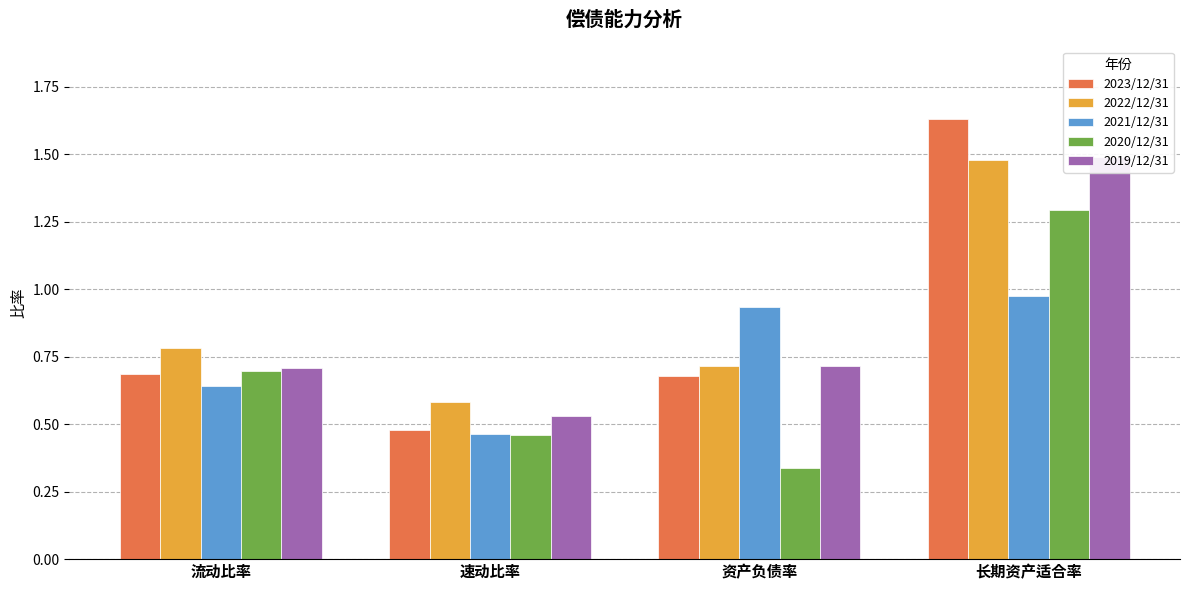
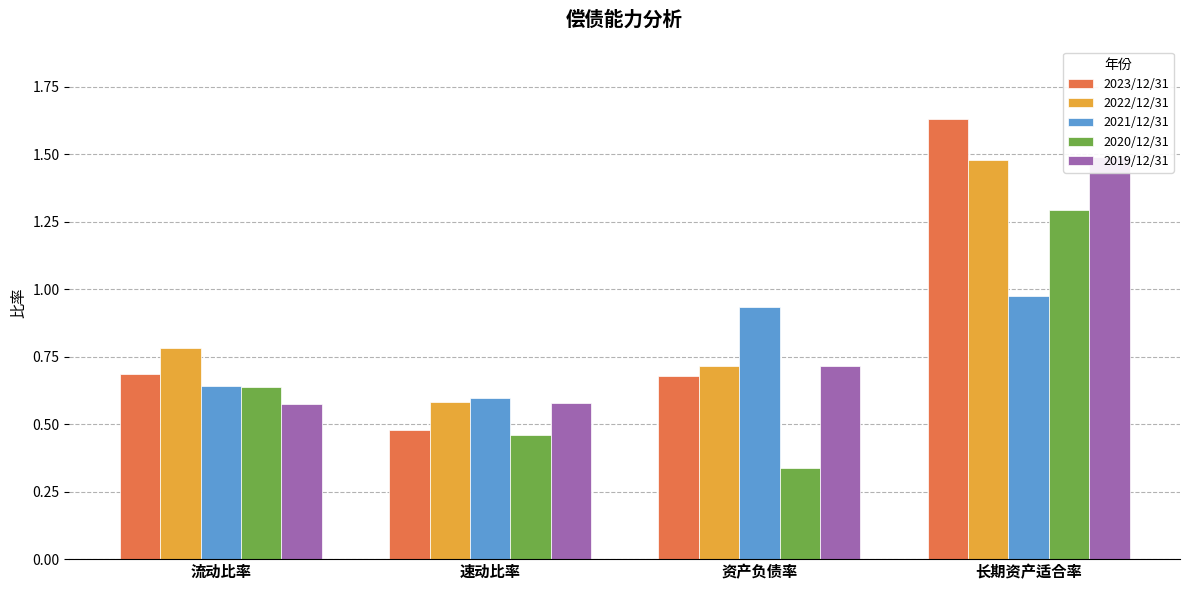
2020/12/31, 流动比率: 0.70 -> 0.64
2019/12/31, 流动比率: 0.71 -> 0.58
2021/12/31, 速动比率: 0.46 -> 0.60
2019/12/31, 速动比率: 0.53 -> 0.58
